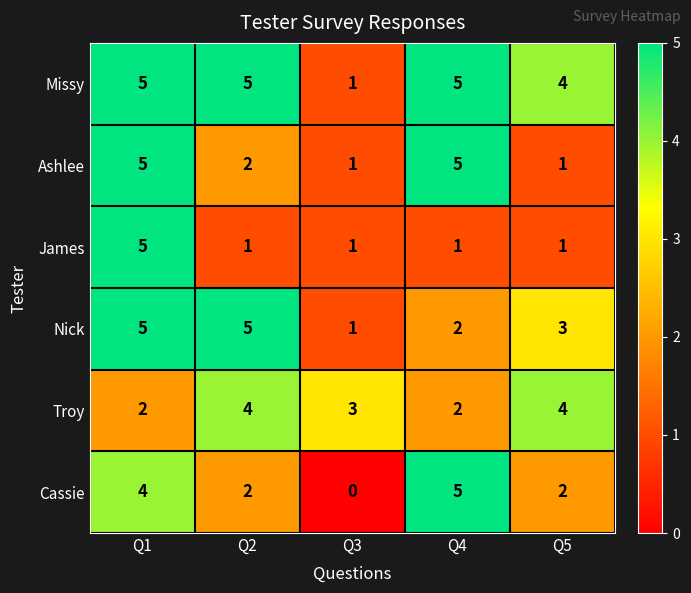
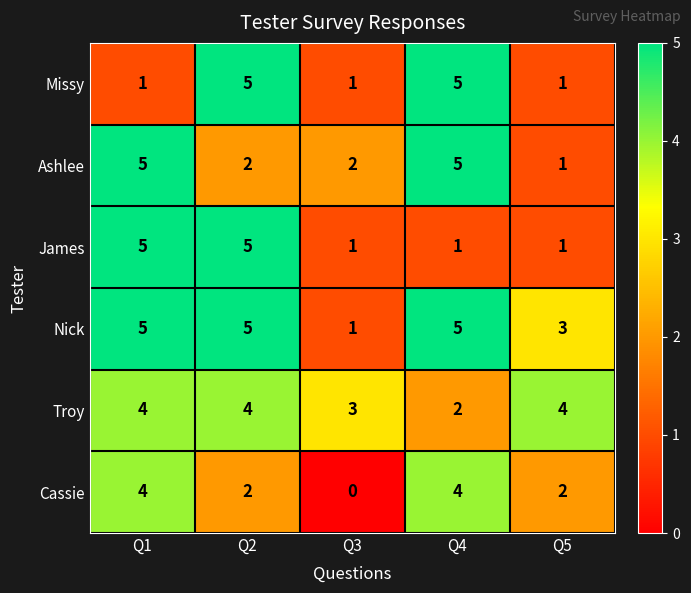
Missy, Q1: 5 -> 1
Missy, Q5: 4 -> 1
Ashlee, Q3: 1 -> 2
James, Q2: 1 -> 5
Nick, Q4: 2 -> 5
Troy, Q1: 2 -> 4
Cassie, Q4: 5 -> 4
